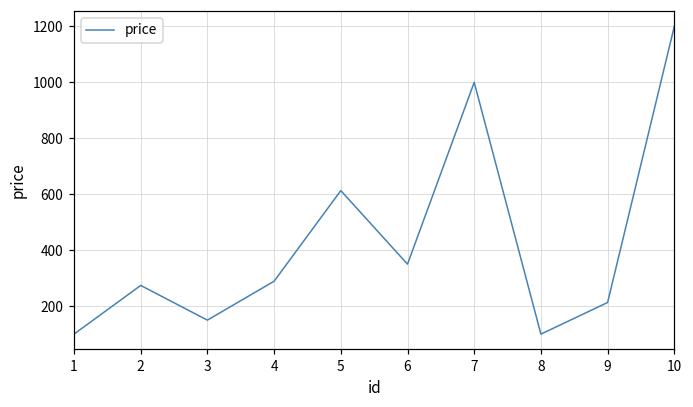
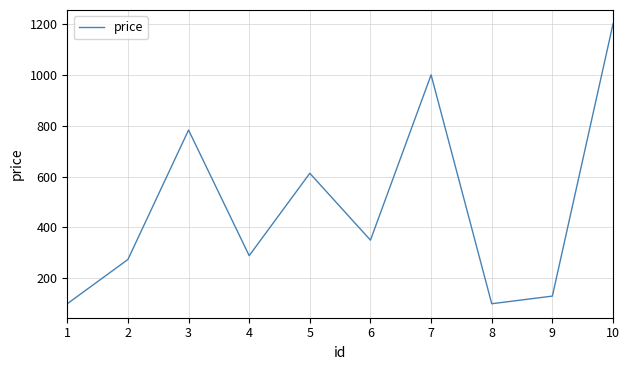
3: 150 -> 780
9: 210 -> 130
